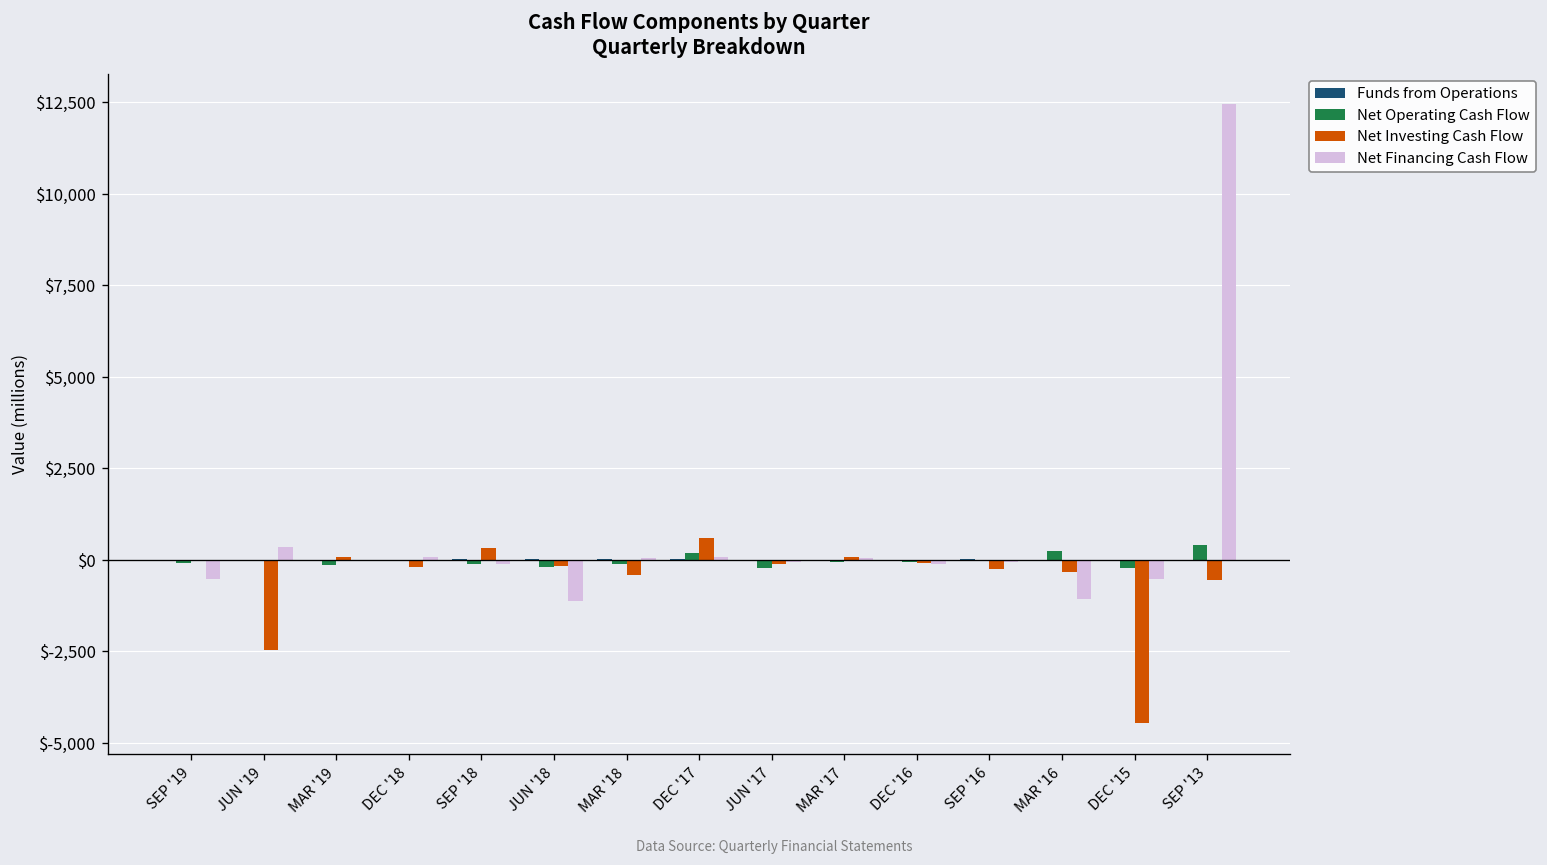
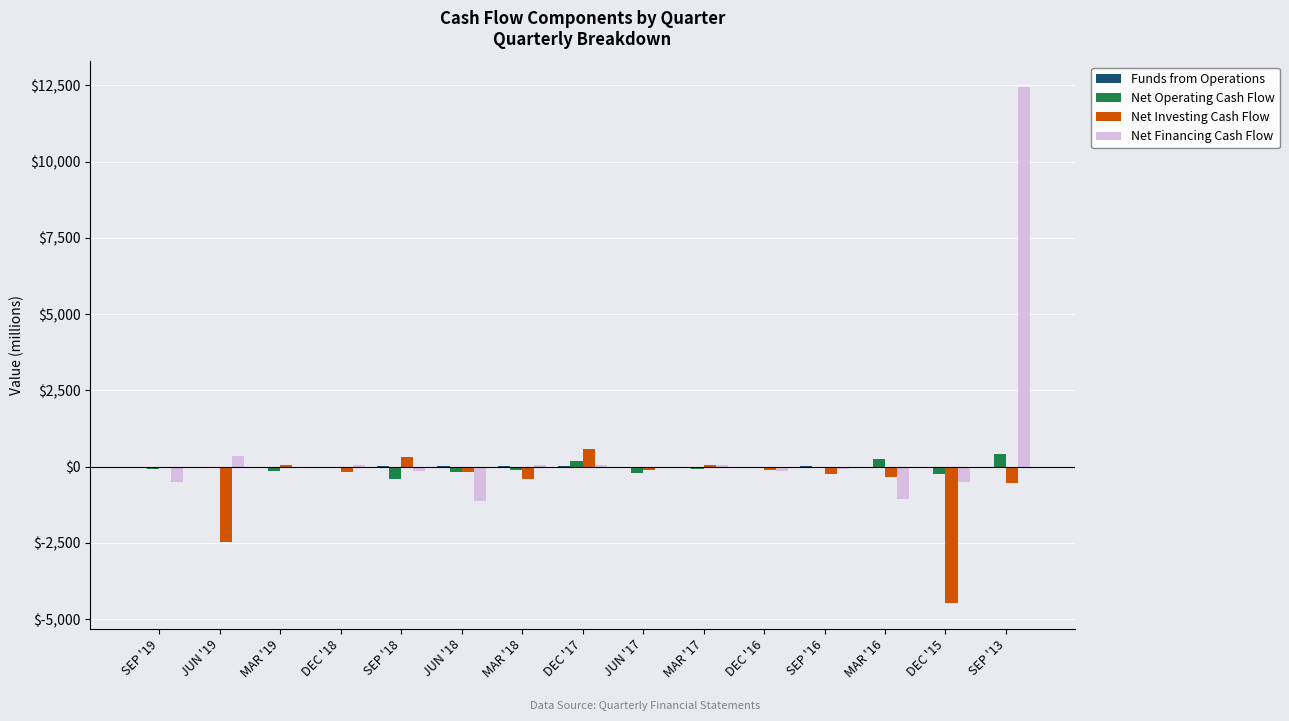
Net Operating Cash Flow, SEP '18: $-100 -> $-400
